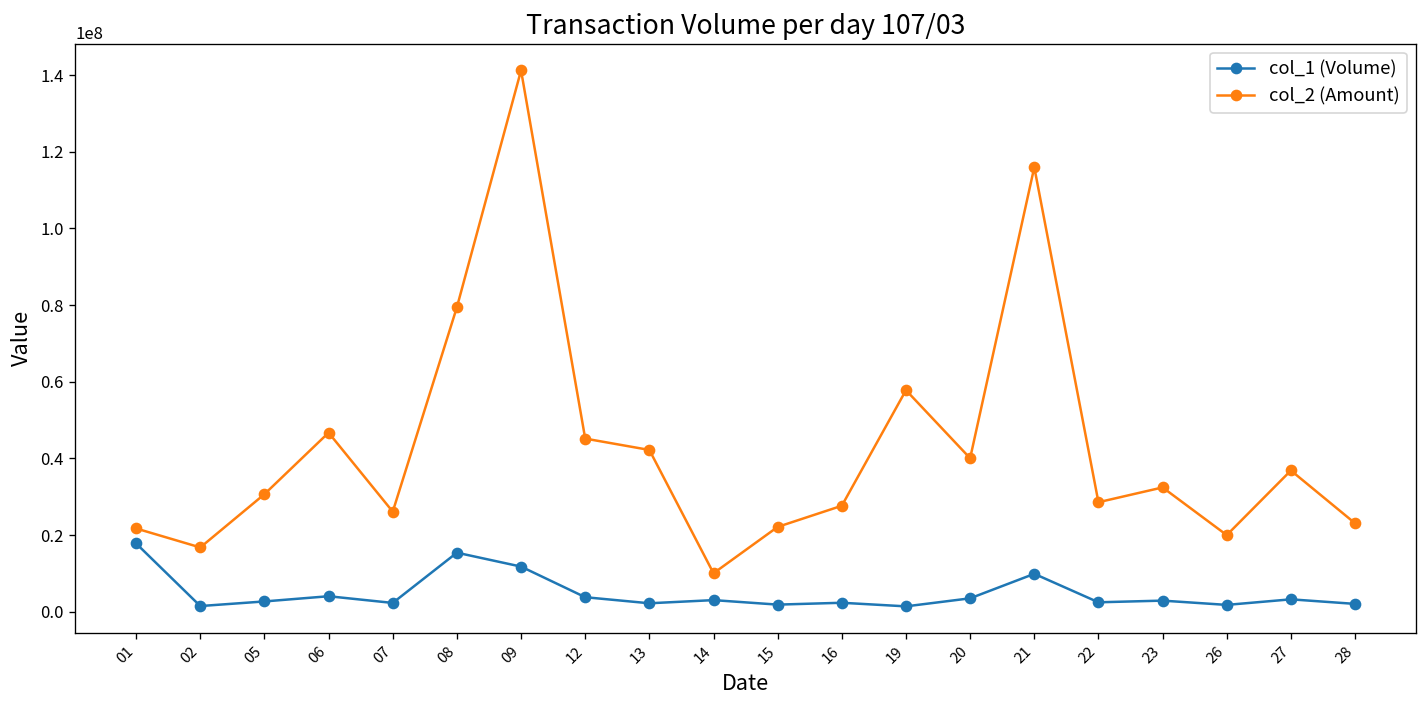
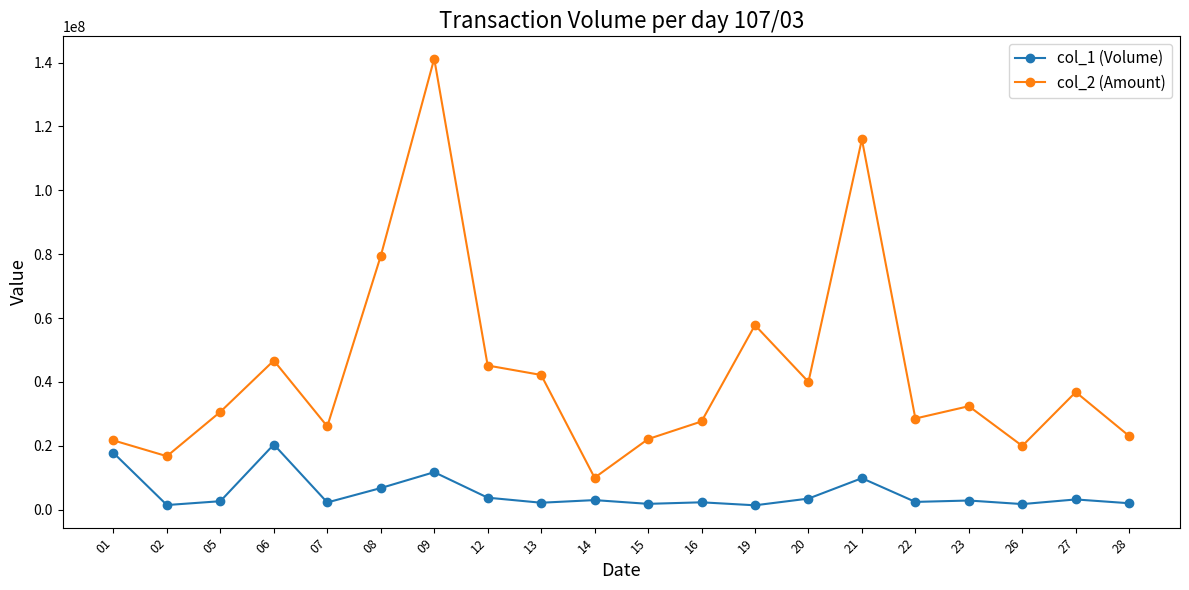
col_1 (Volume), 06: 4000000 -> 20000000
col_1 (Volume), 08: 15000000 -> 7000000
